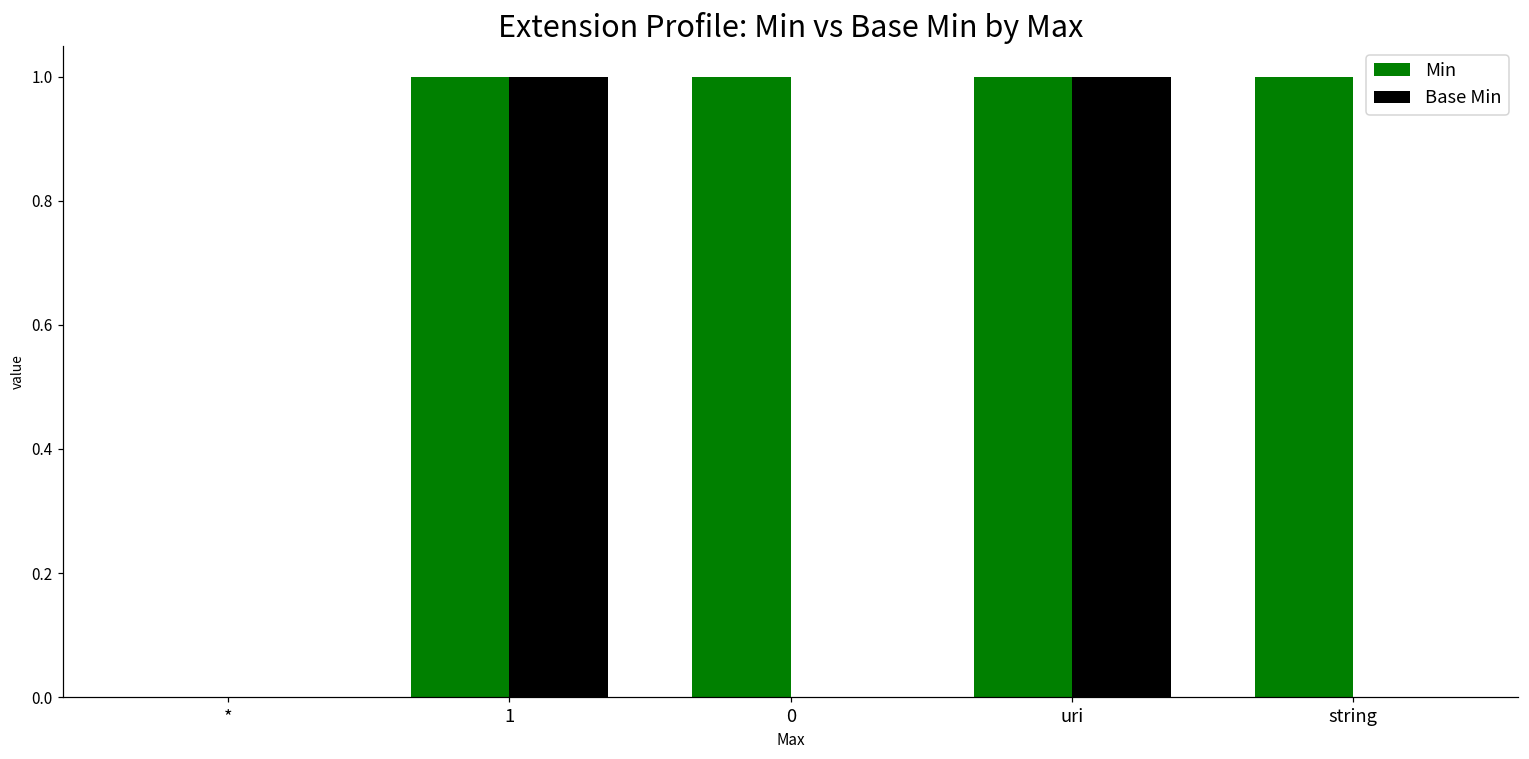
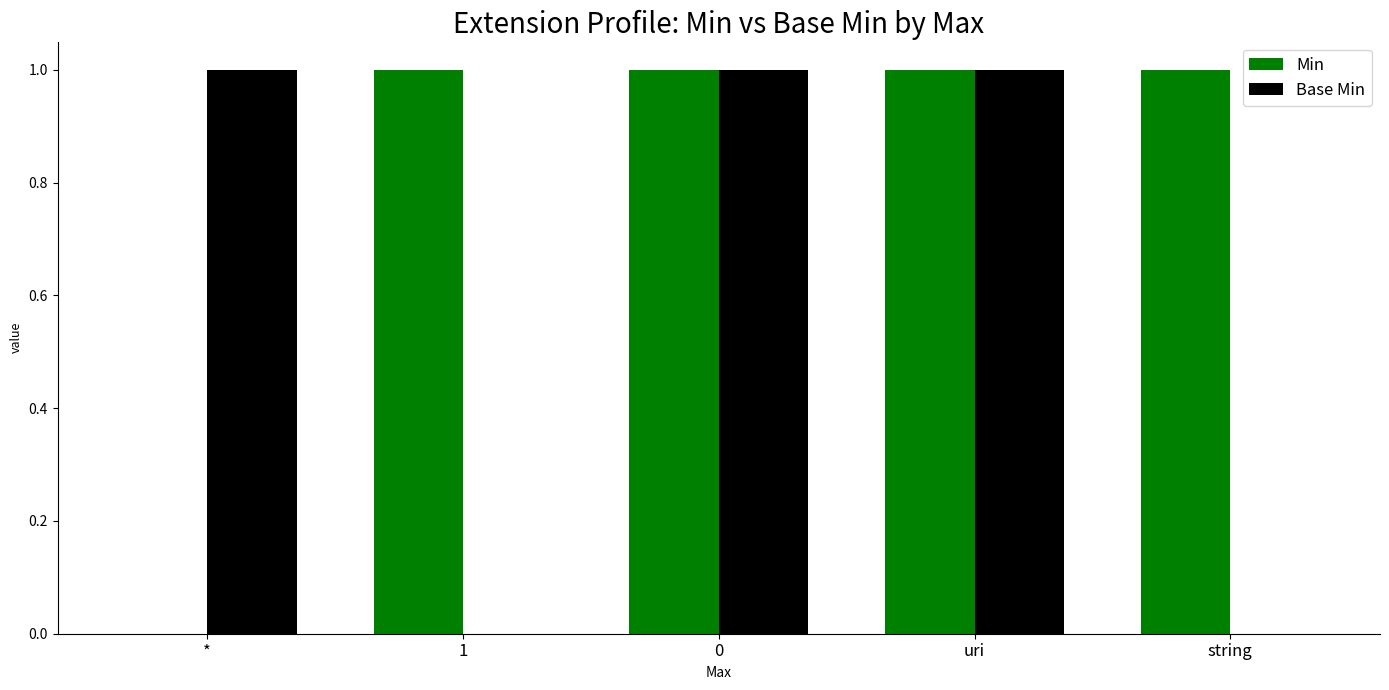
Base Min, *: 0 -> 1
Base Min, 1: 1 -> 0
Base Min, 0: 0 -> 1
